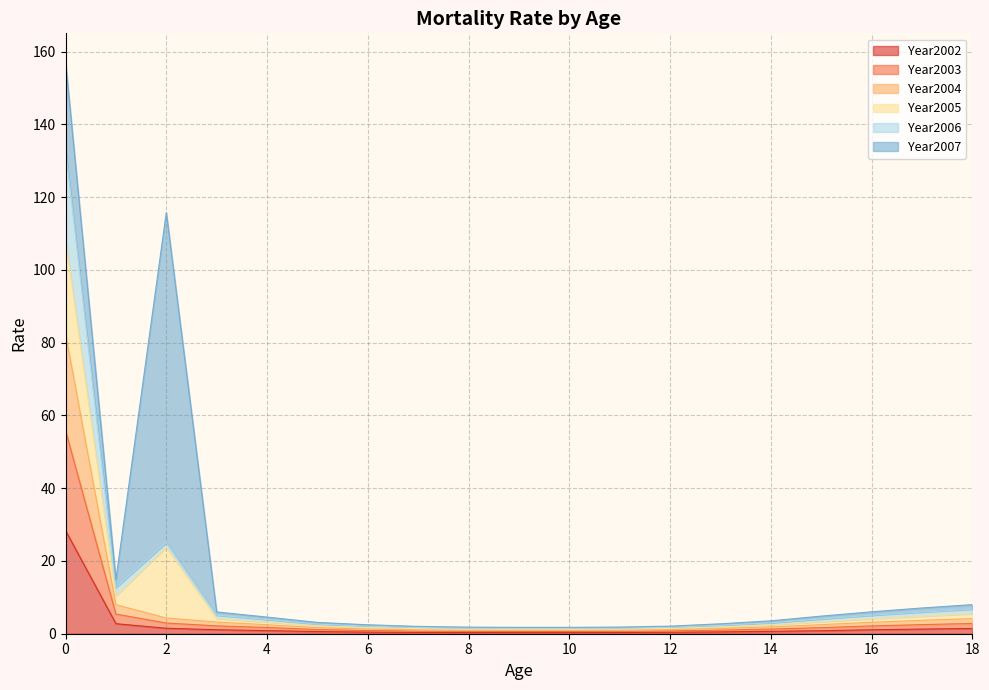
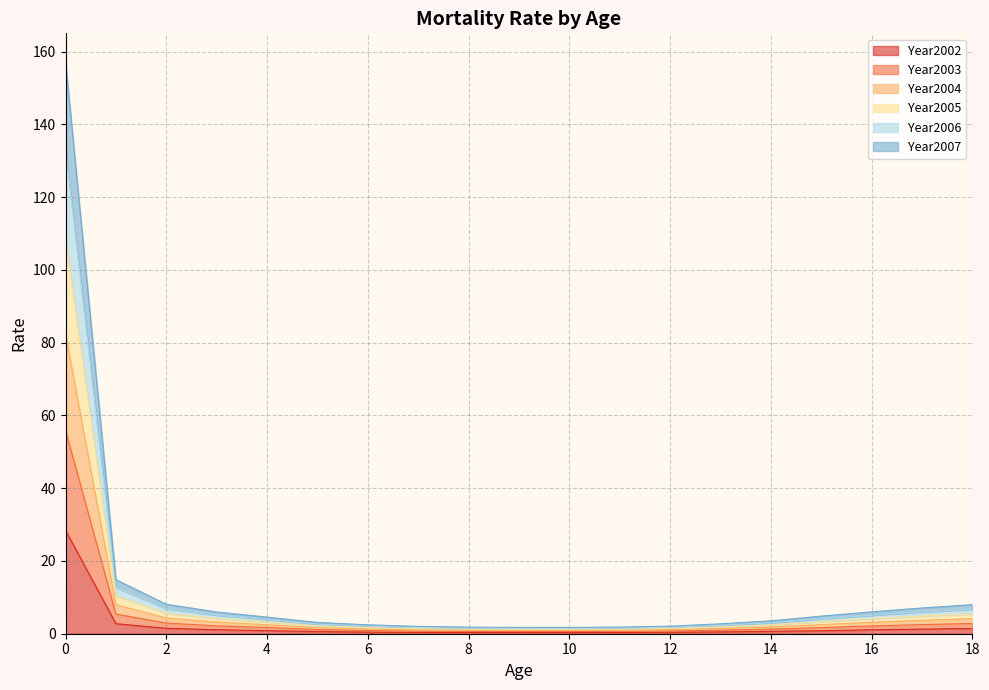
Year2005, 2: 19 -> 1
Year2007, 2: 91 -> 1
